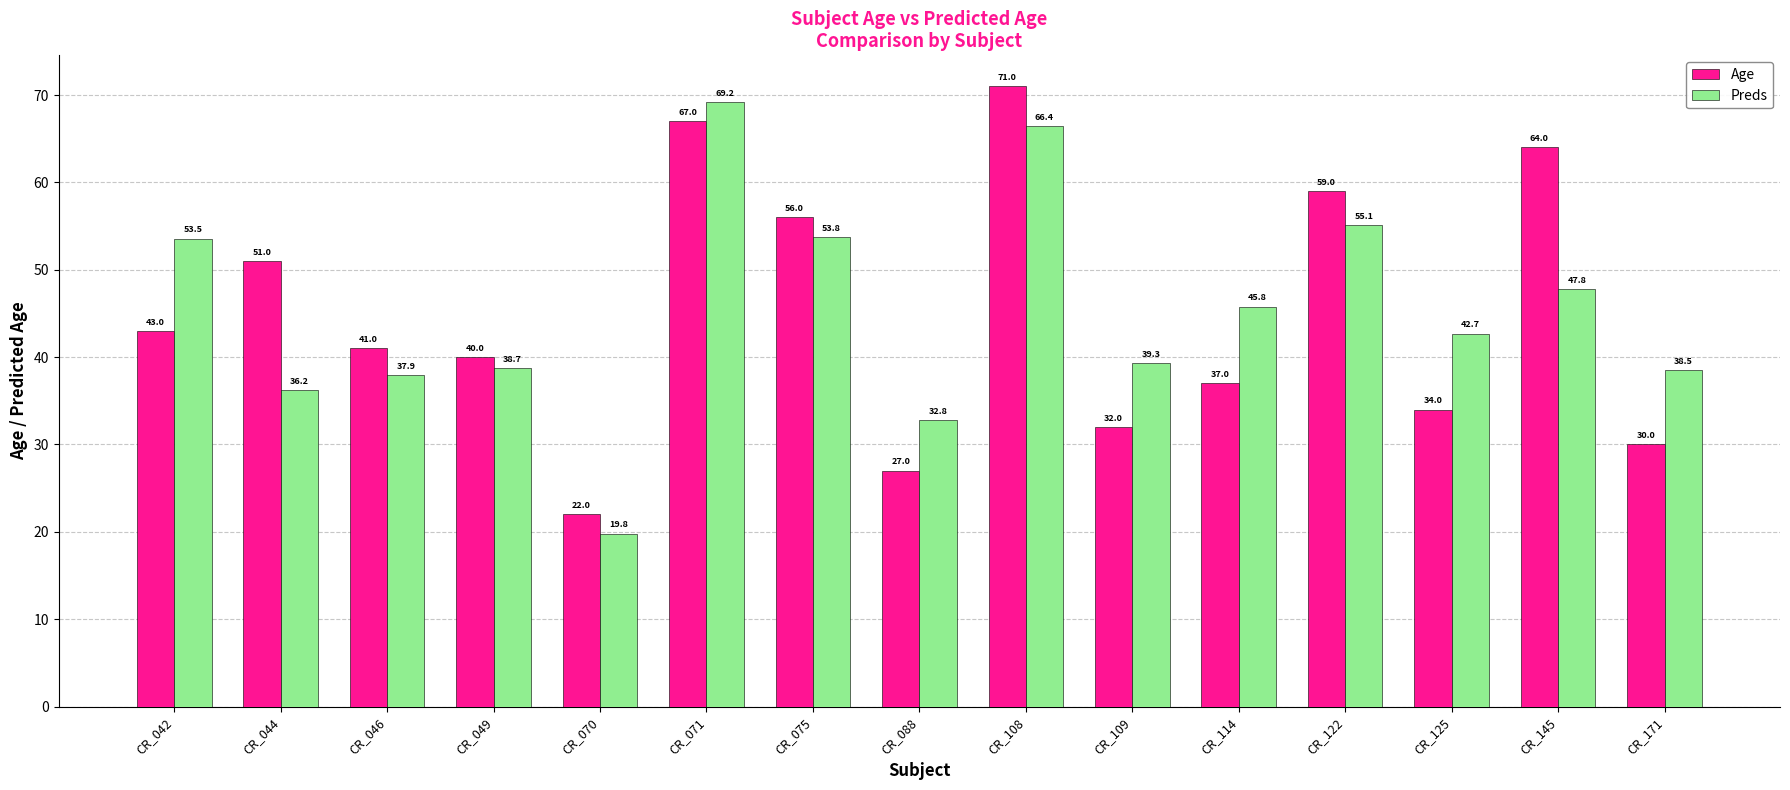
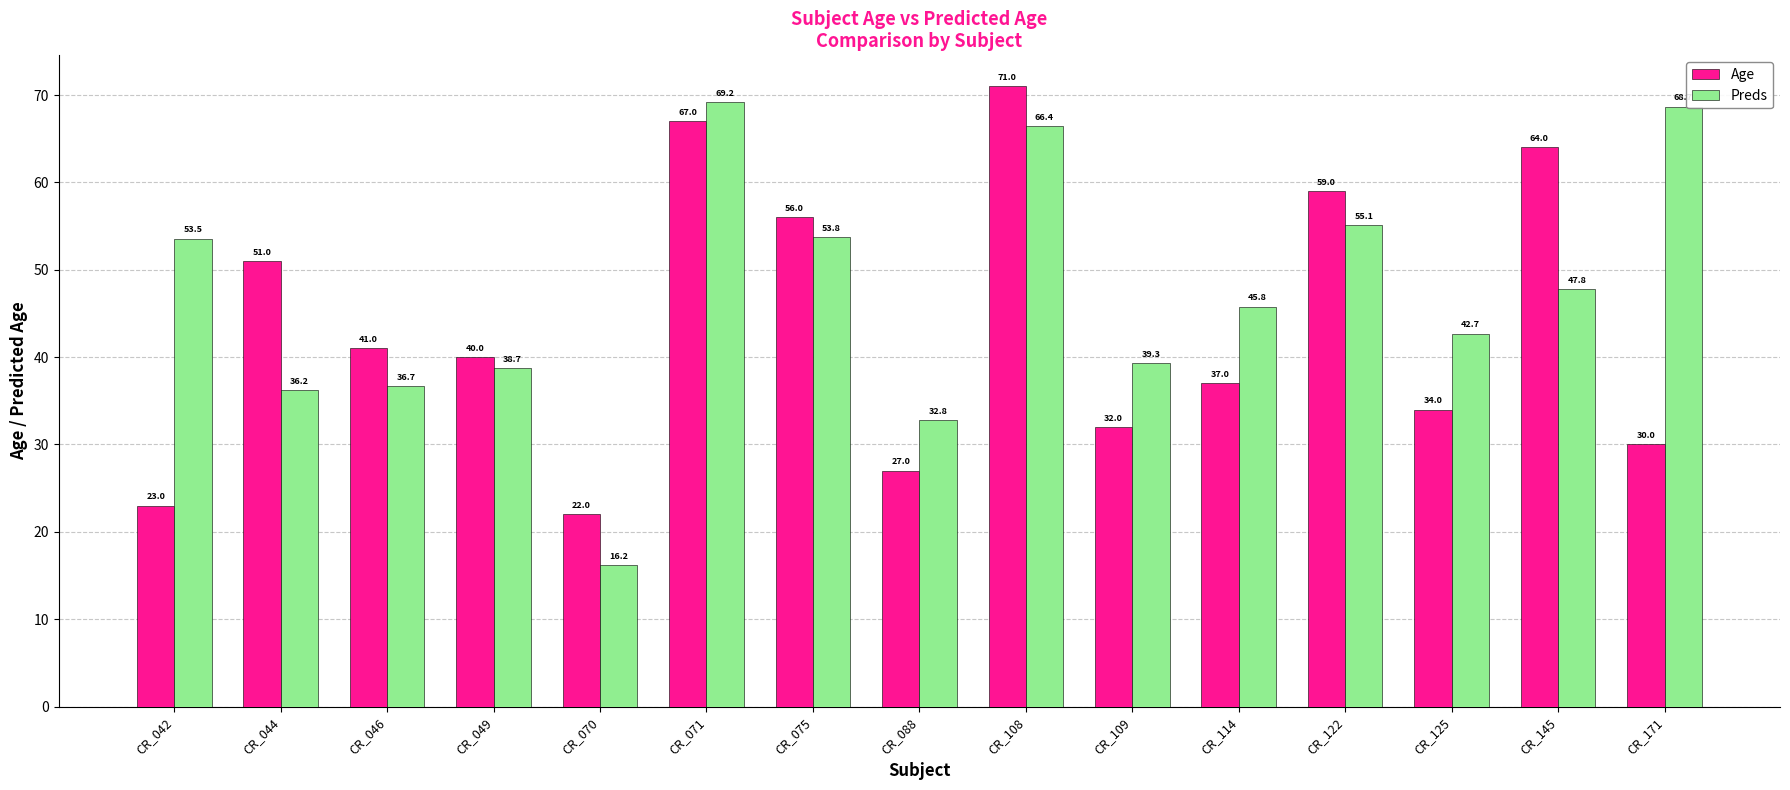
Age, CR_042: 43.0 -> 23.0
Preds, CR_046: 37.9 -> 36.7
Preds, CR_070: 19.8 -> 16.2
Preds, CR_171: 39 -> 69
